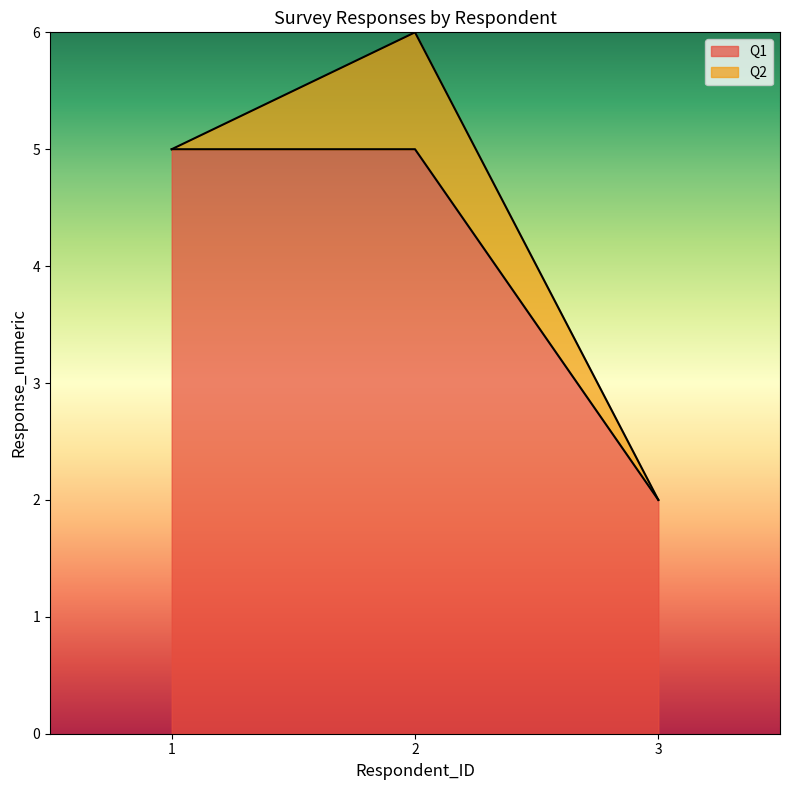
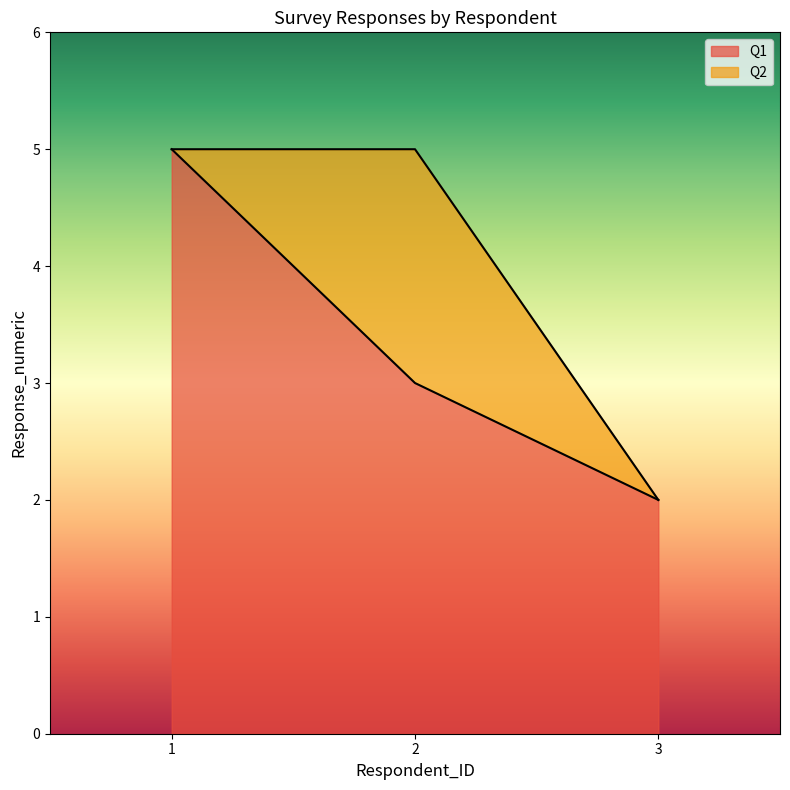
Q1, 2: 5 -> 3
Q2, 2: 1 -> 2
